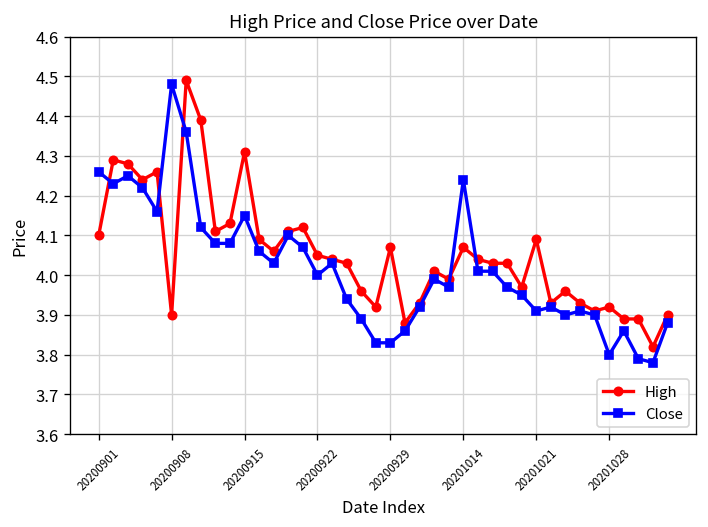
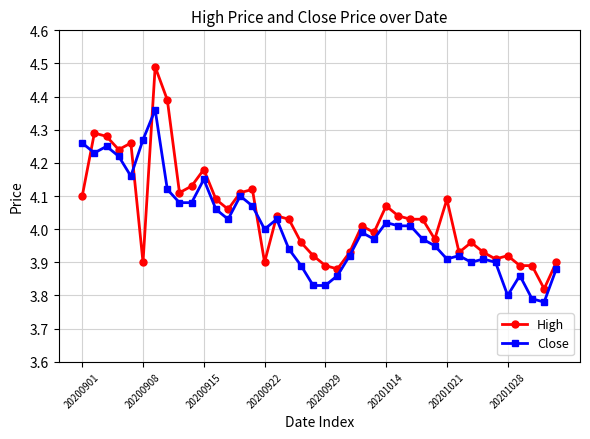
Close, 20200908: 4.48 -> 4.27
High, 20200915: 4.31 -> 4.18
High, 20200922: 4.05 -> 3.90
High, 20200929: 4.07 -> 3.89
Close, 20201014: 4.24 -> 4.02
